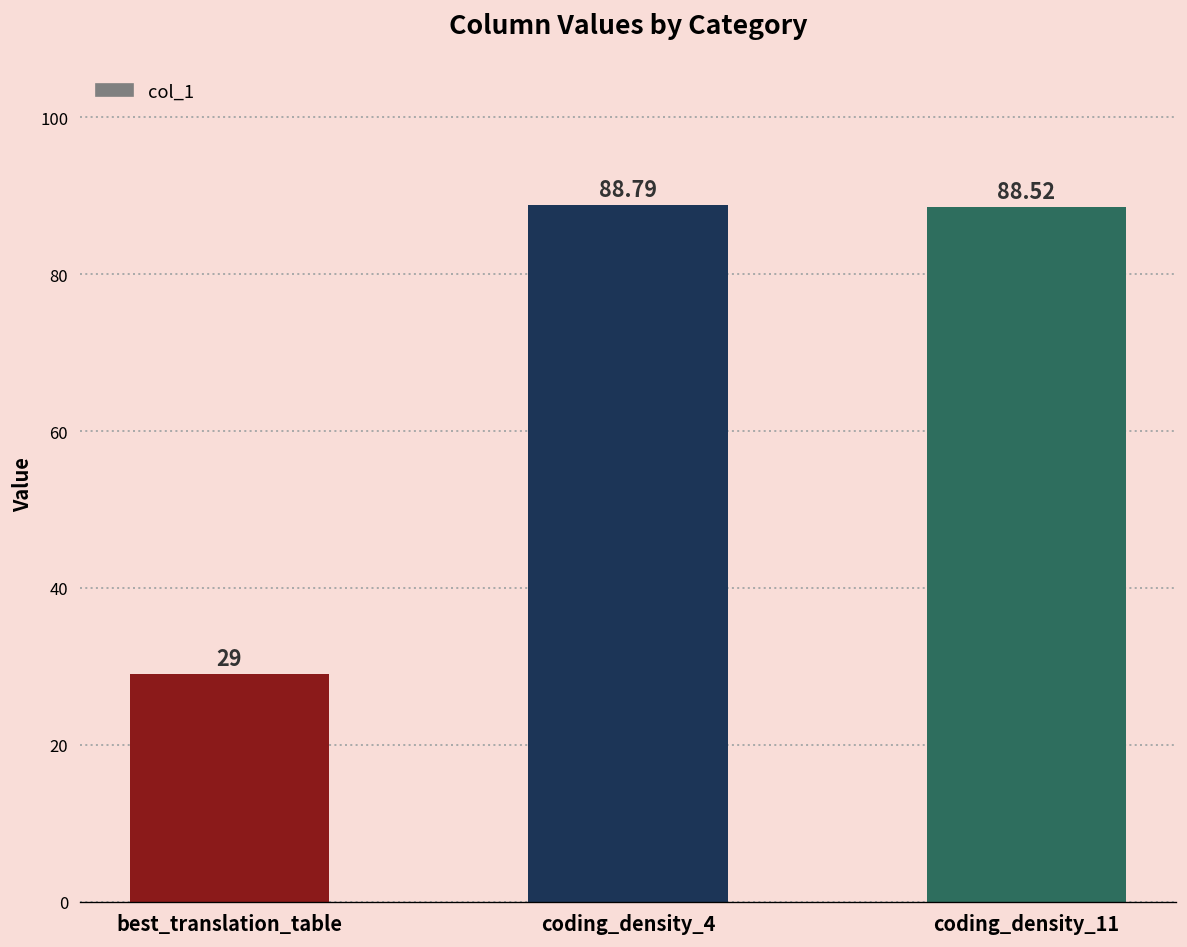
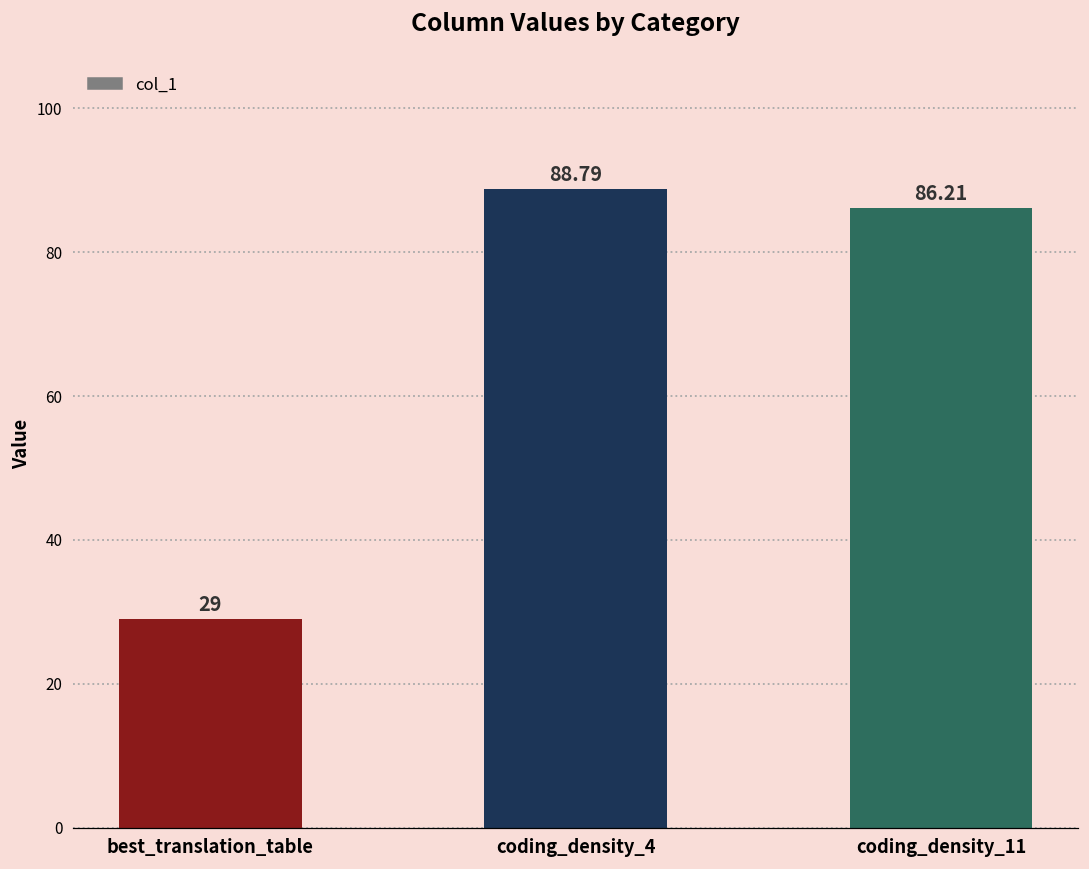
coding_density_11: 88.52 -> 86.21
